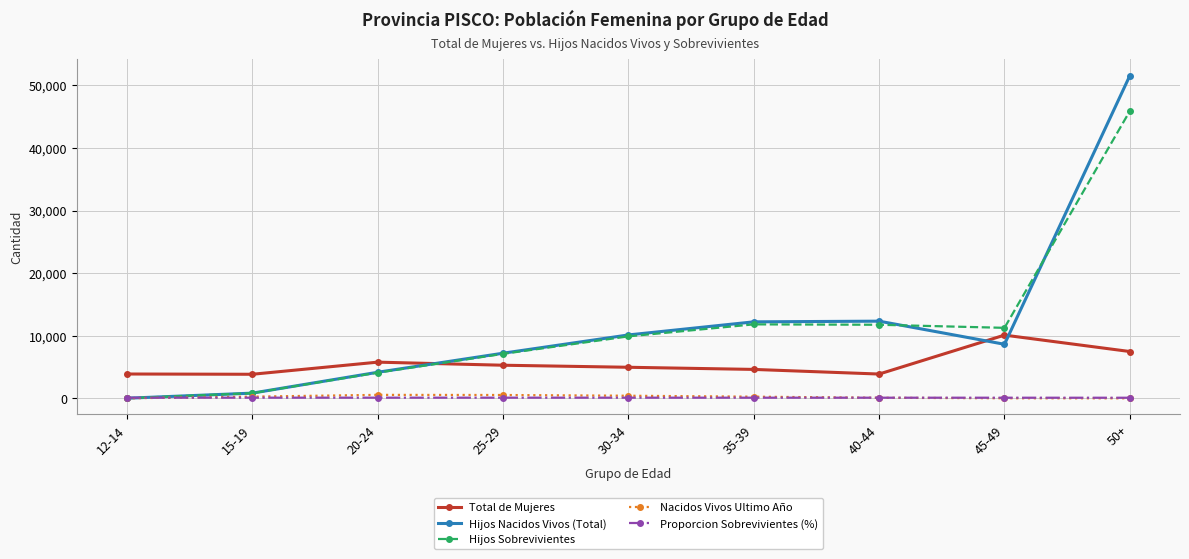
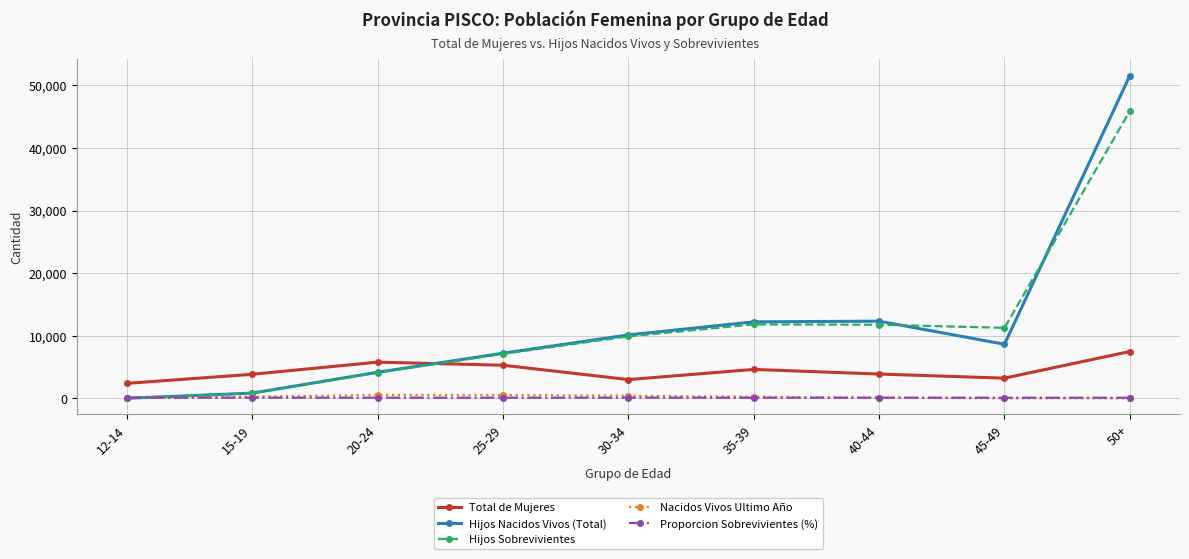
Total de Mujeres, 12-14: 4,000 -> 2,000
Total de Mujeres, 30-34: 5,000 -> 3,000
Total de Mujeres, 45-49: 10,000 -> 3,000
